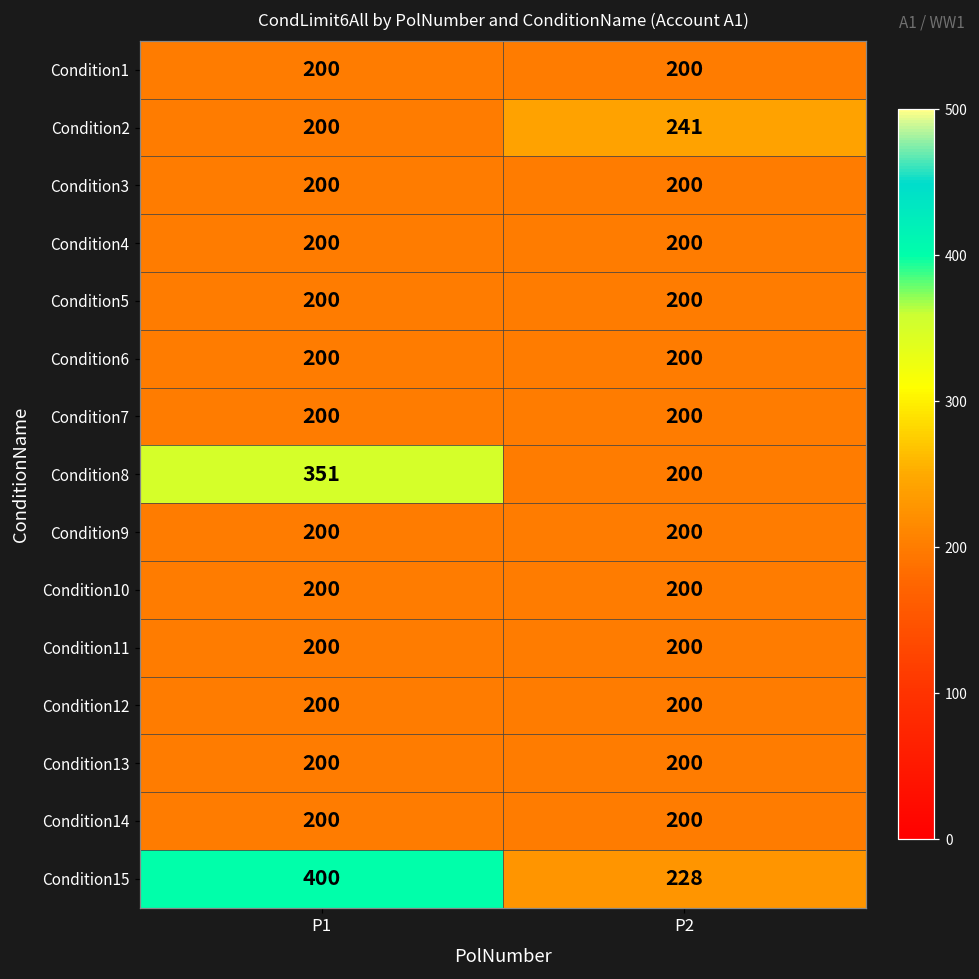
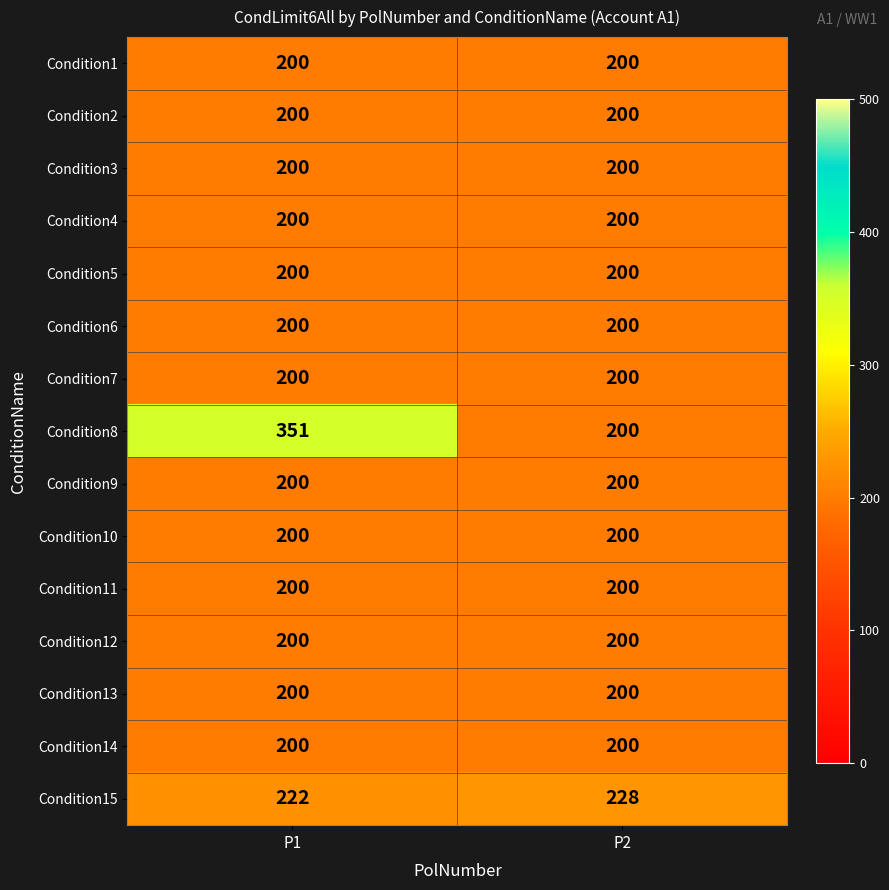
Condition2, P2: 241 -> 200
Condition15, P1: 400 -> 222
